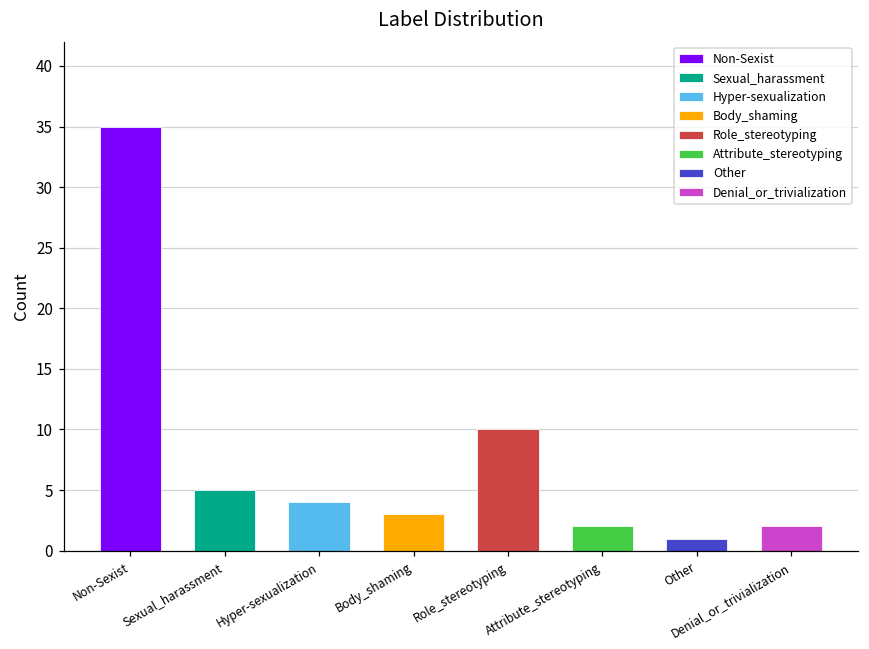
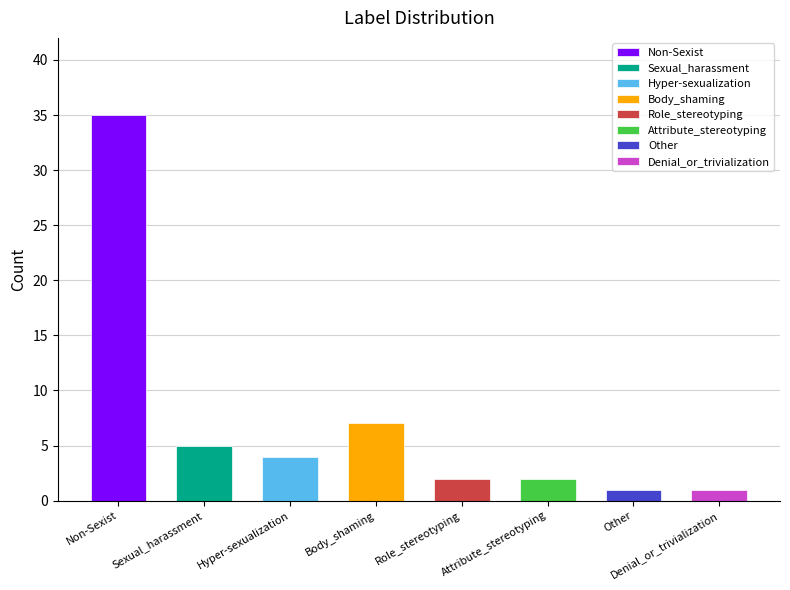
Body_shaming: 3 -> 7
Role_stereotyping: 10 -> 2
Denial_or_trivialization: 2 -> 1
